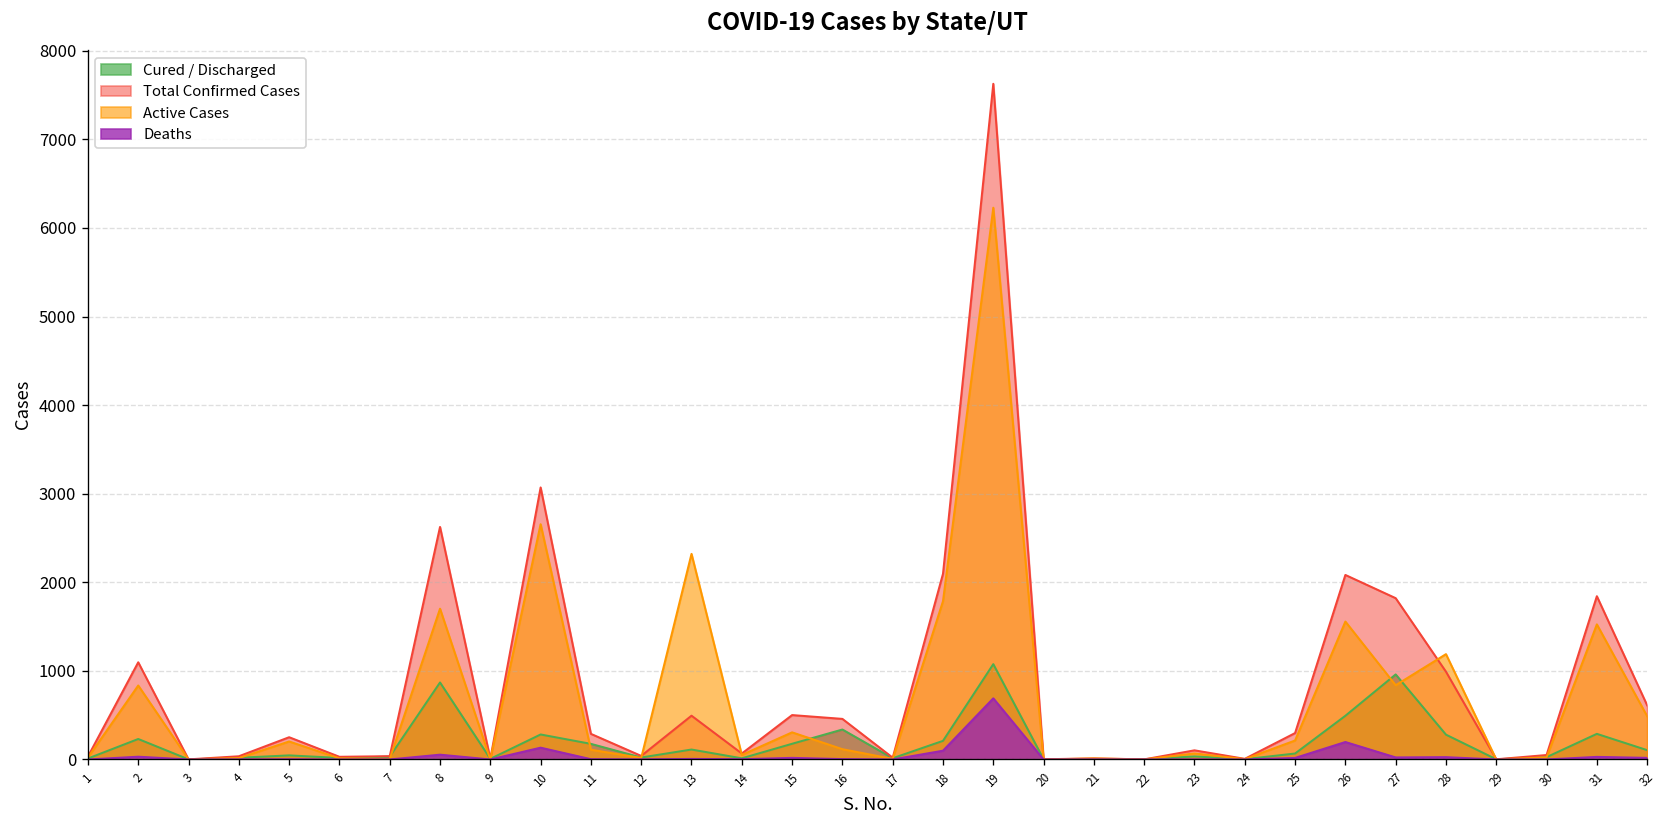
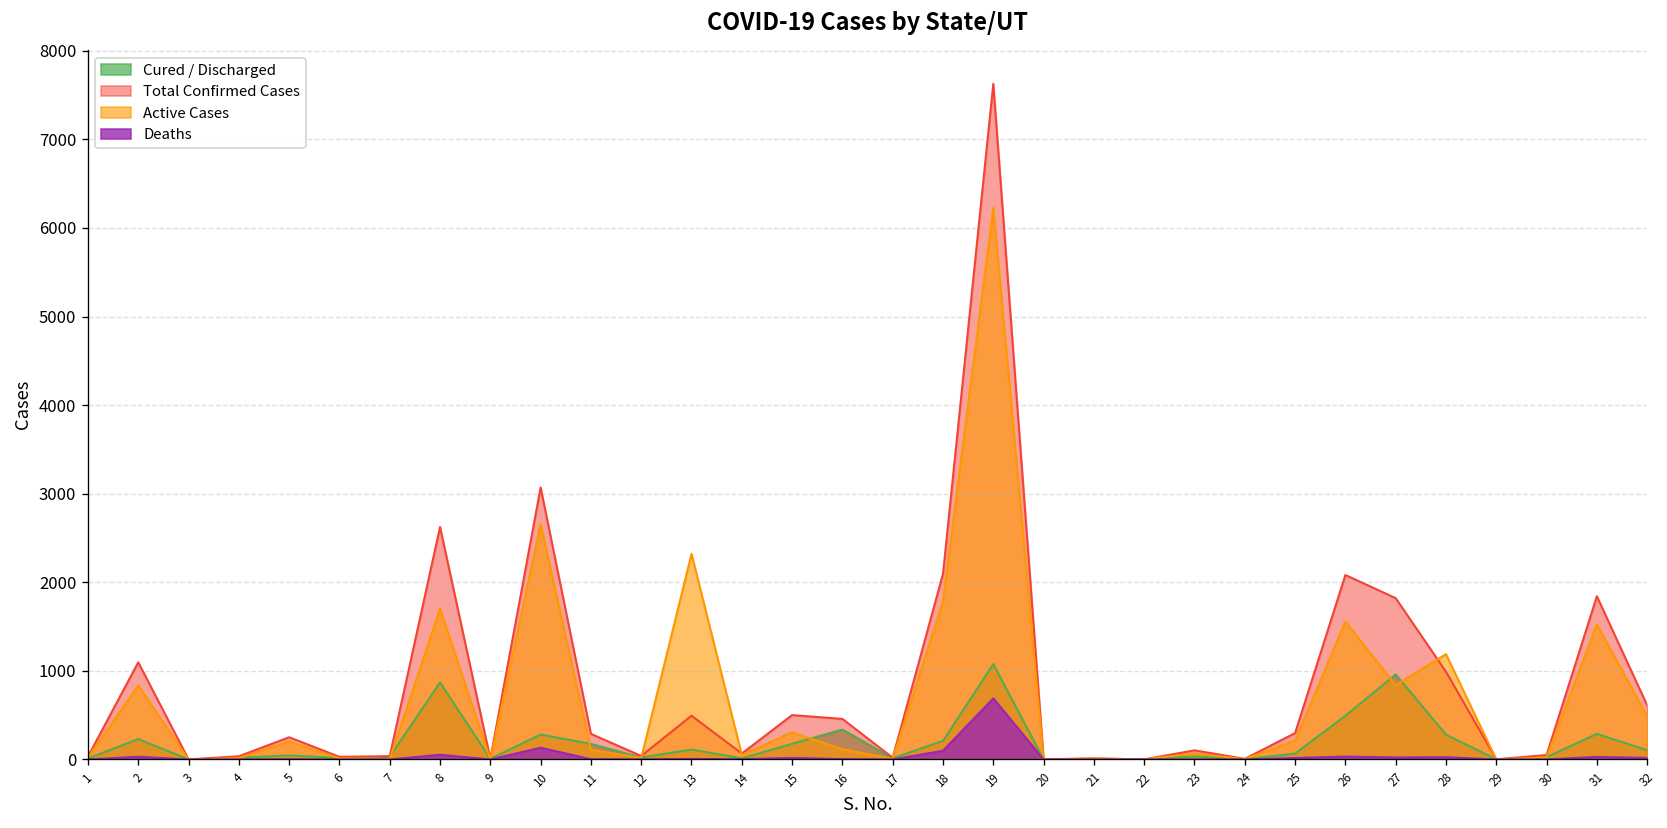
Deaths, 26: 200 -> 0
